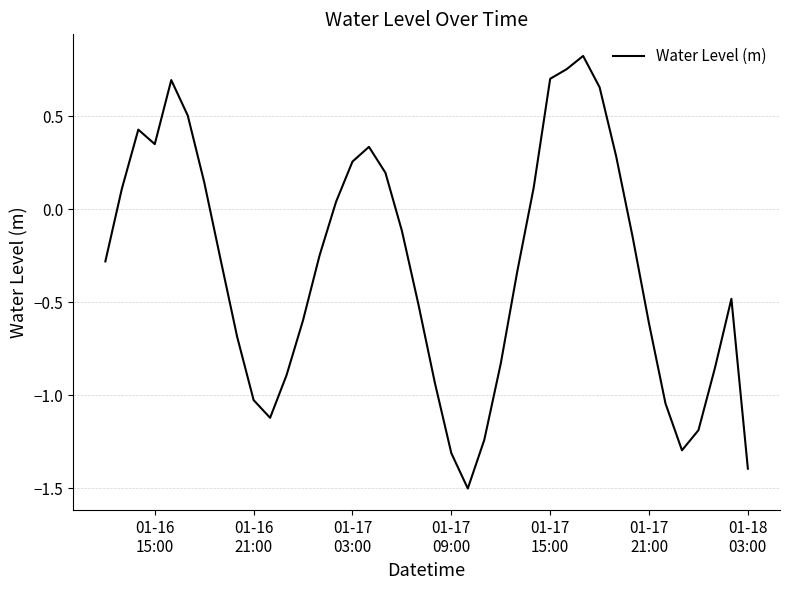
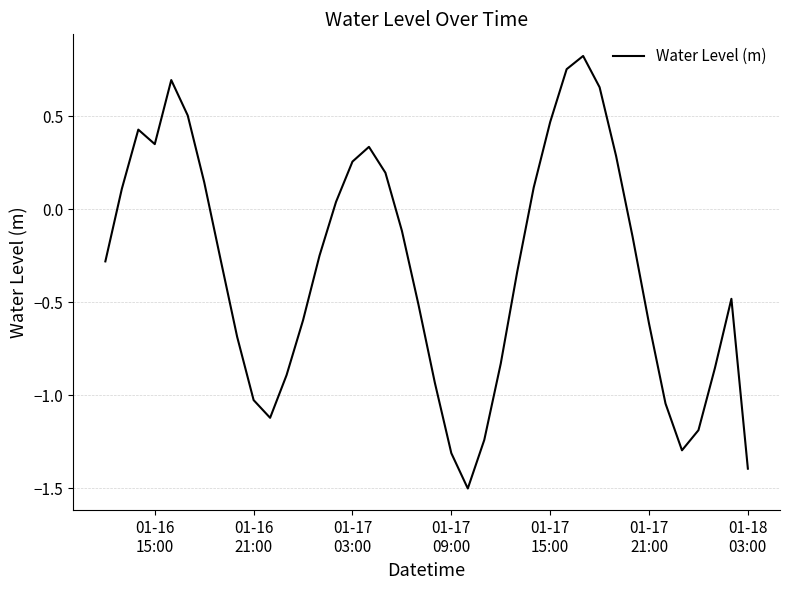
01-17 15:00: 0.70 -> 0.47
